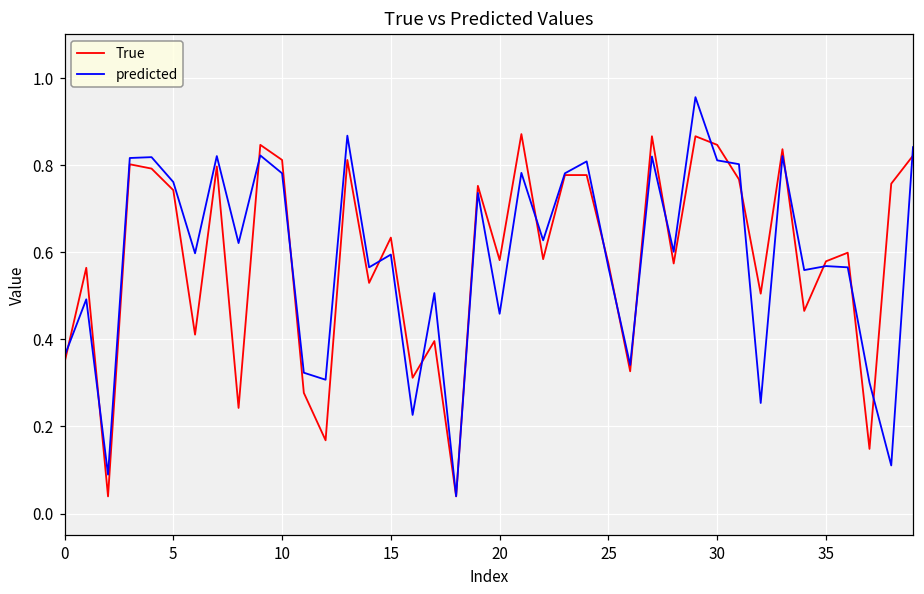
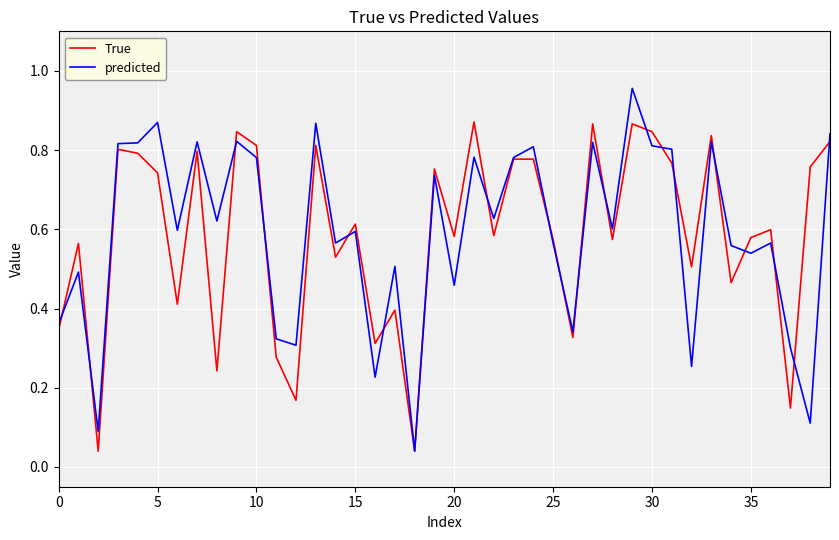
predicted, 5: 0.76 -> 0.87
True, 15: 0.63 -> 0.61
predicted, 35: 0.57 -> 0.54
